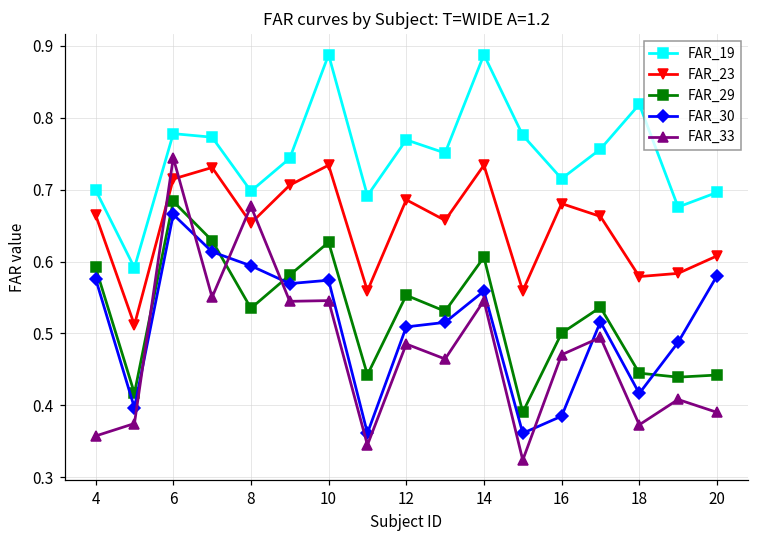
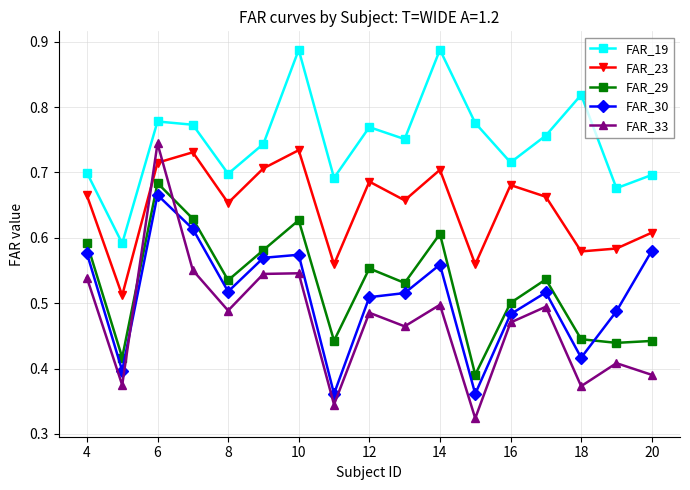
FAR_33, 4: 0.36 -> 0.54
FAR_30, 8: 0.59 -> 0.52
FAR_33, 8: 0.68 -> 0.49
FAR_23, 14: 0.73 -> 0.70
FAR_33, 14: 0.55 -> 0.50
FAR_30, 16: 0.39 -> 0.48
